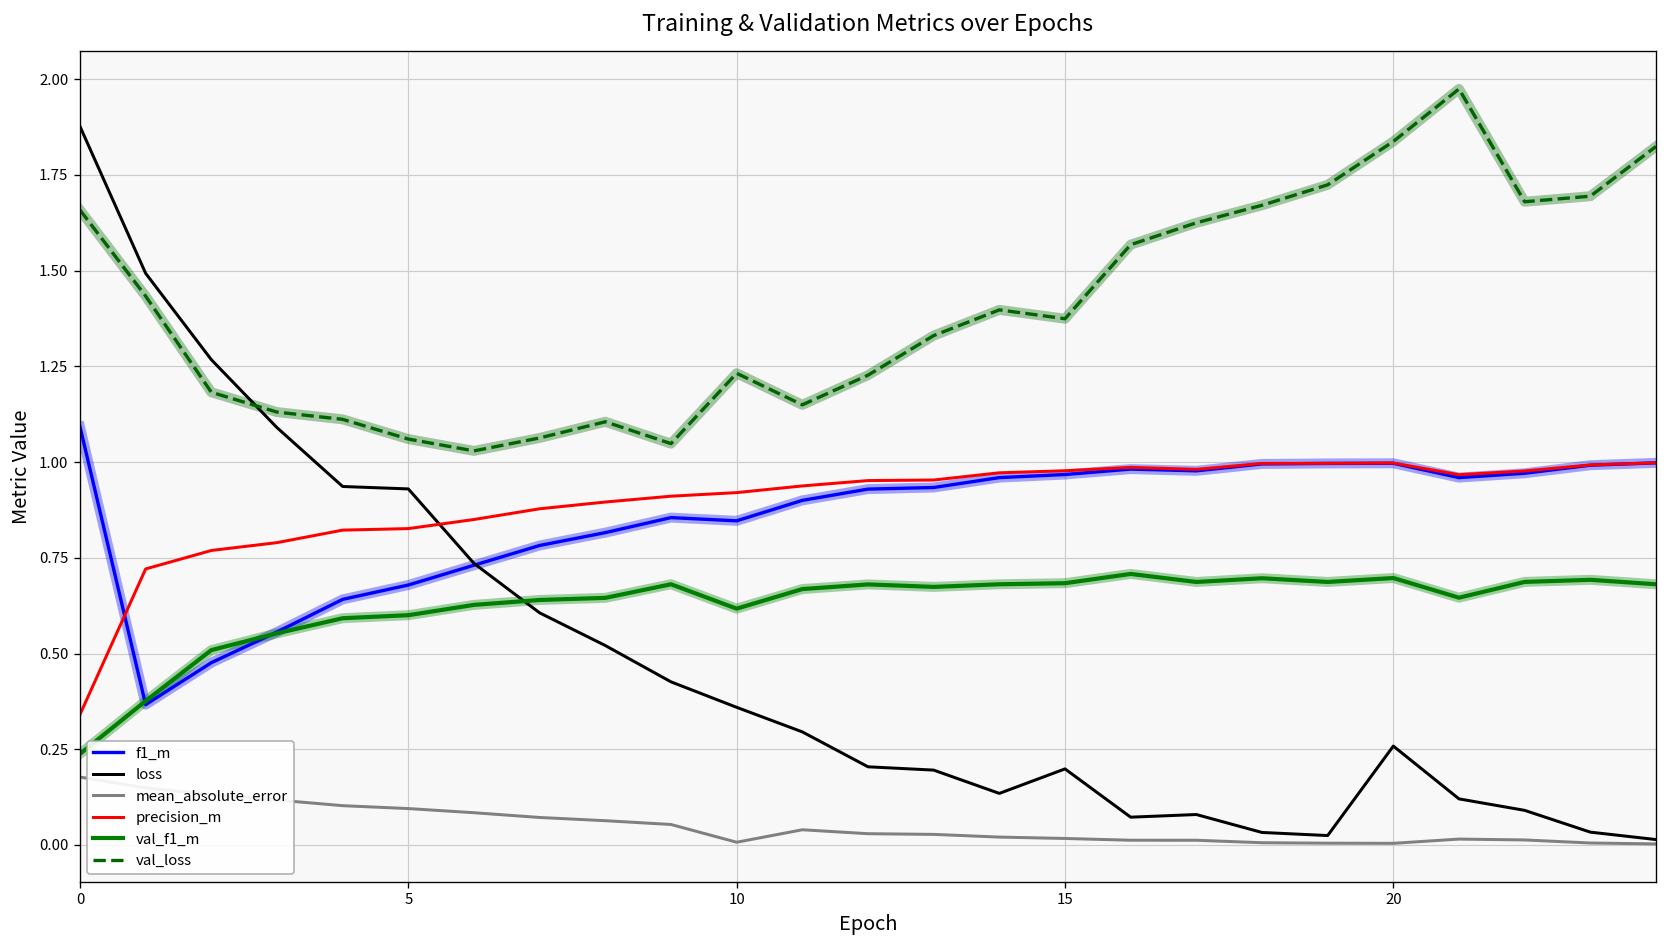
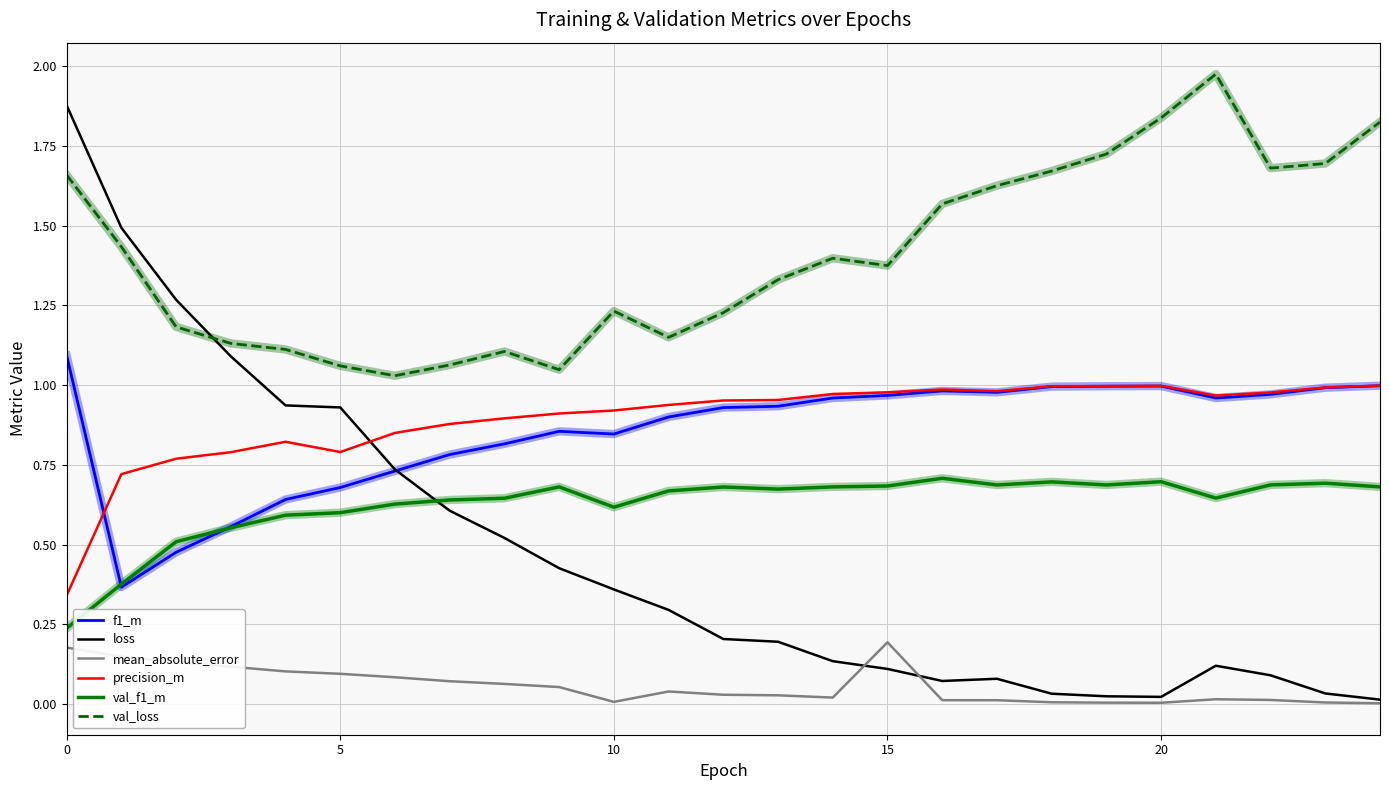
precision_m, 5: 0.83 -> 0.79
loss, 15: 0.20 -> 0.11
mean_absolute_error, 15: 0.02 -> 0.19
loss, 20: 0.26 -> 0.02
